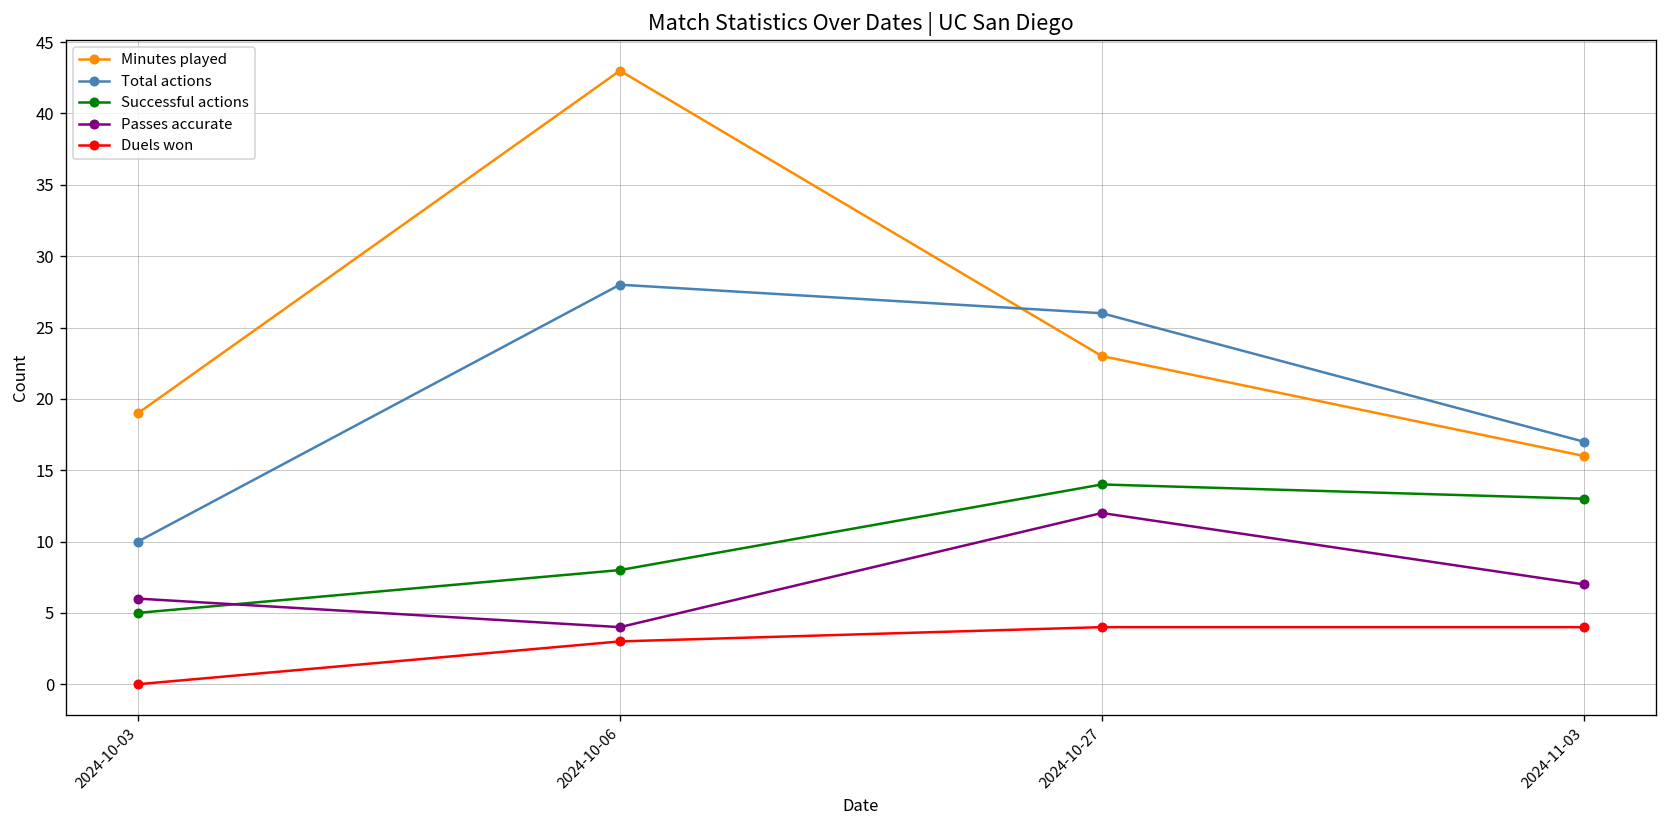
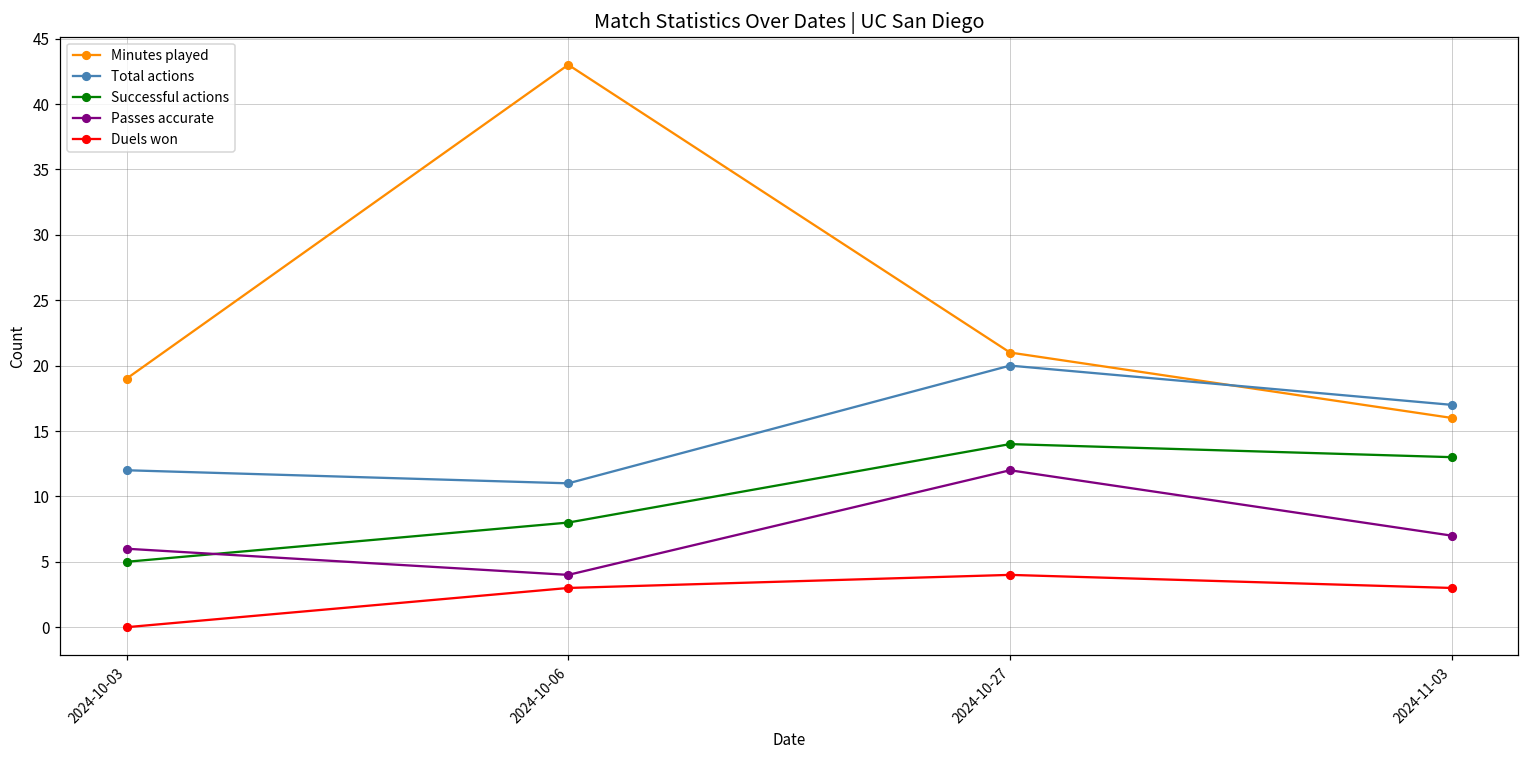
Total actions, 2024-10-03: 10 -> 12
Total actions, 2024-10-06: 28 -> 11
Minutes played, 2024-10-27: 23 -> 21
Total actions, 2024-10-27: 26 -> 20
Duels won, 2024-11-03: 4 -> 3
